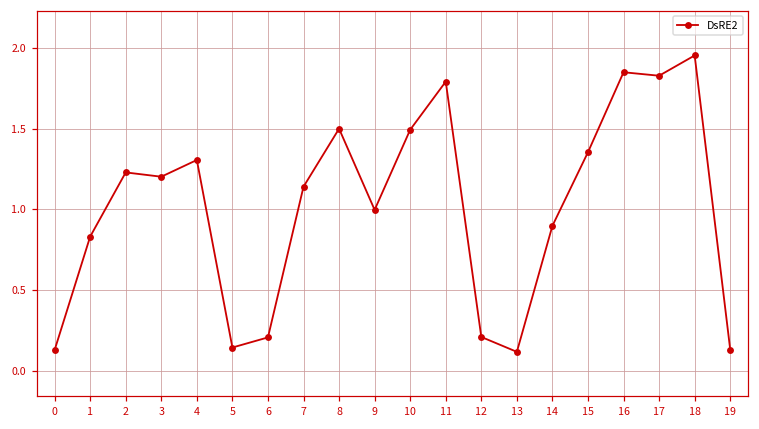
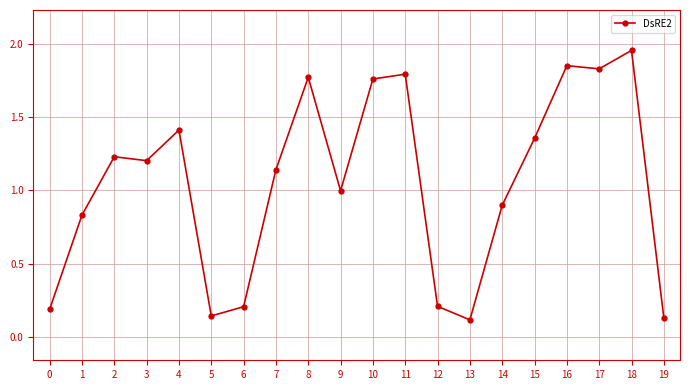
0: 0.13 -> 0.19
4: 1.31 -> 1.41
8: 1.50 -> 1.77
10: 1.49 -> 1.76
